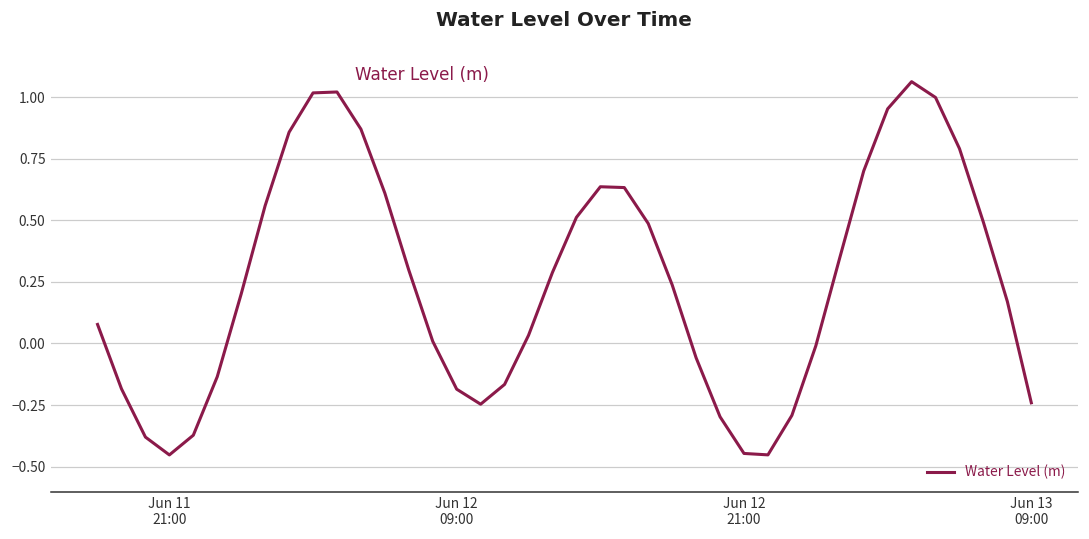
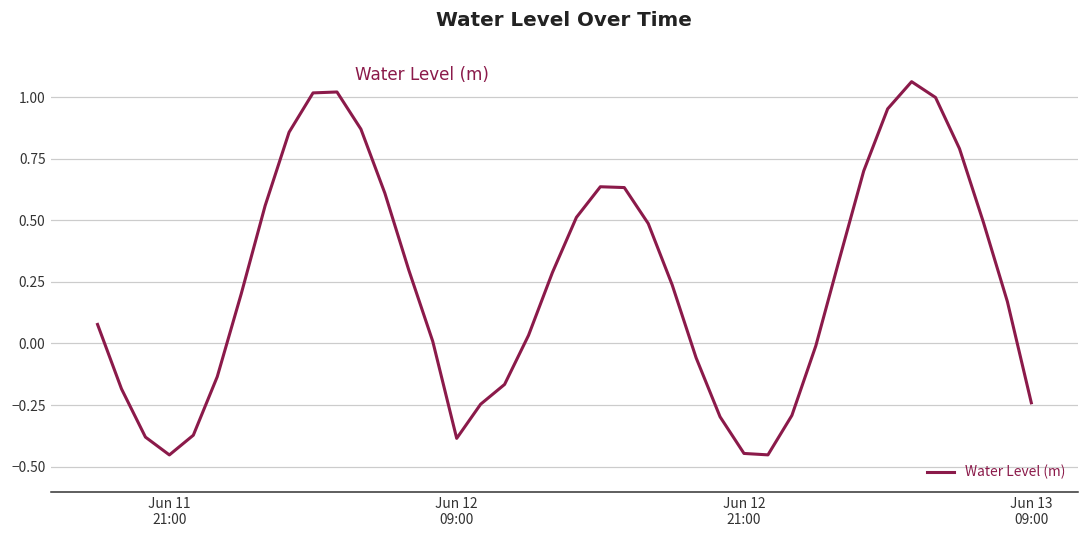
Jun 12 09:00: -0.19 -> -0.39
